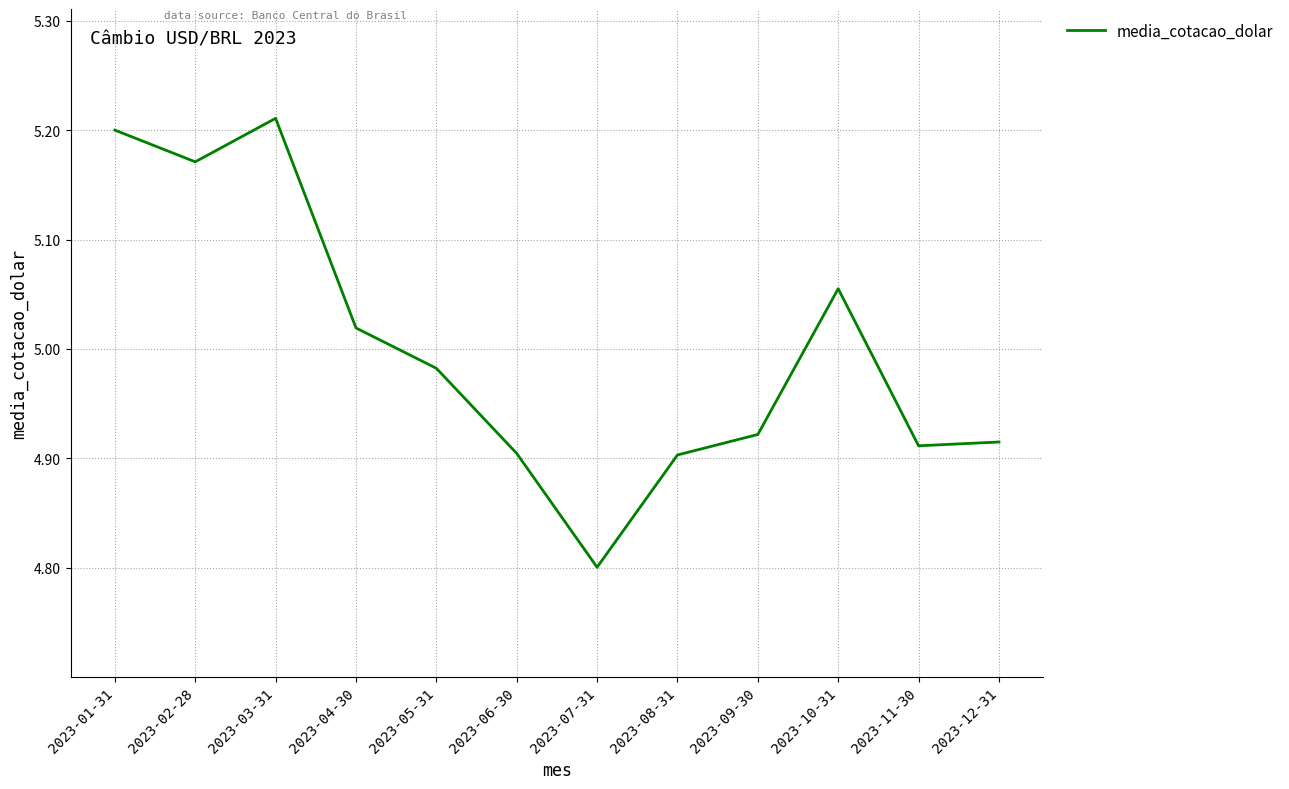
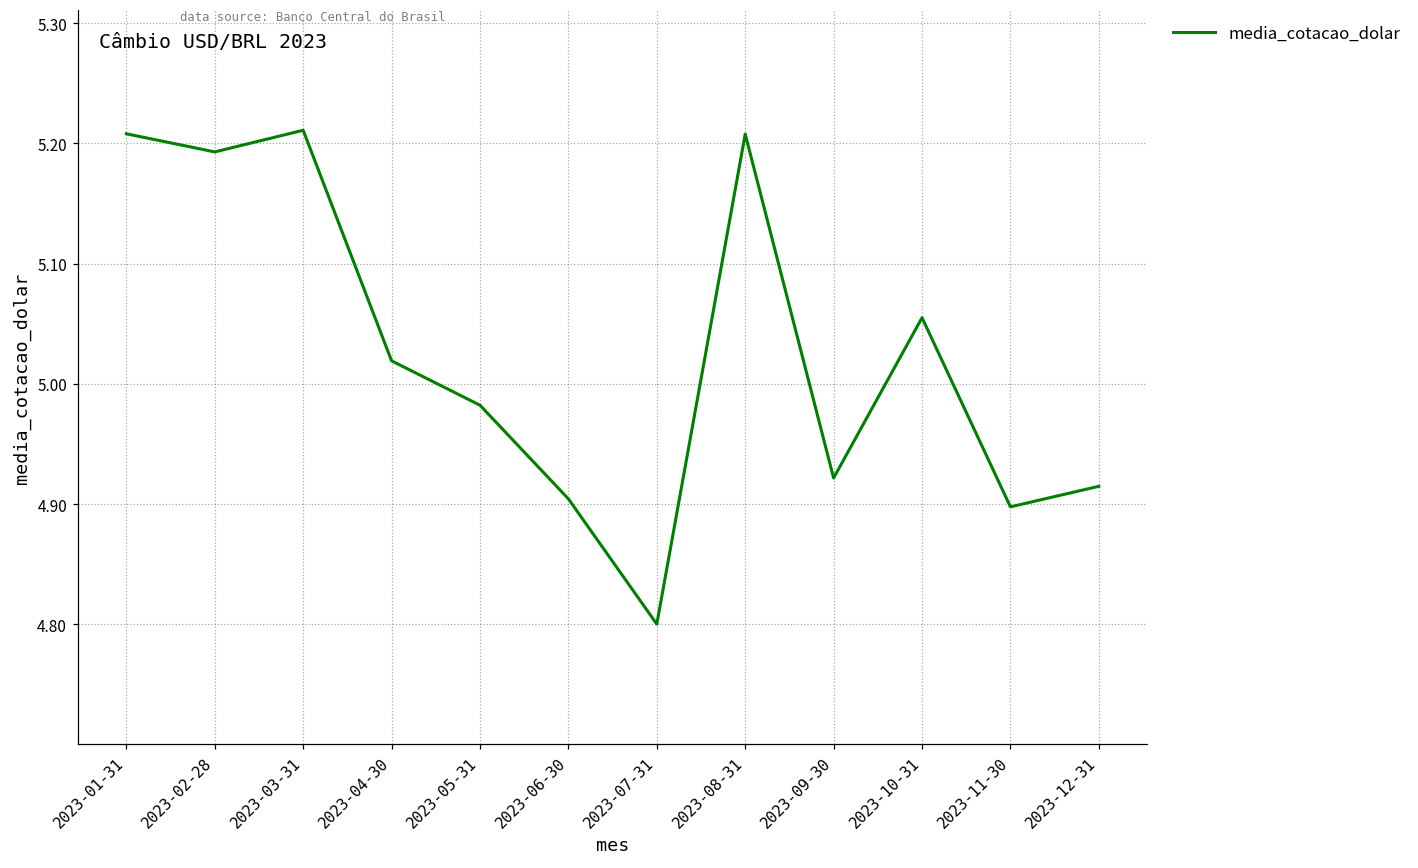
2023-01-31: 5.200 -> 5.208
2023-02-28: 5.171 -> 5.193
2023-08-31: 4.903 -> 5.208
2023-11-30: 4.911 -> 4.898
